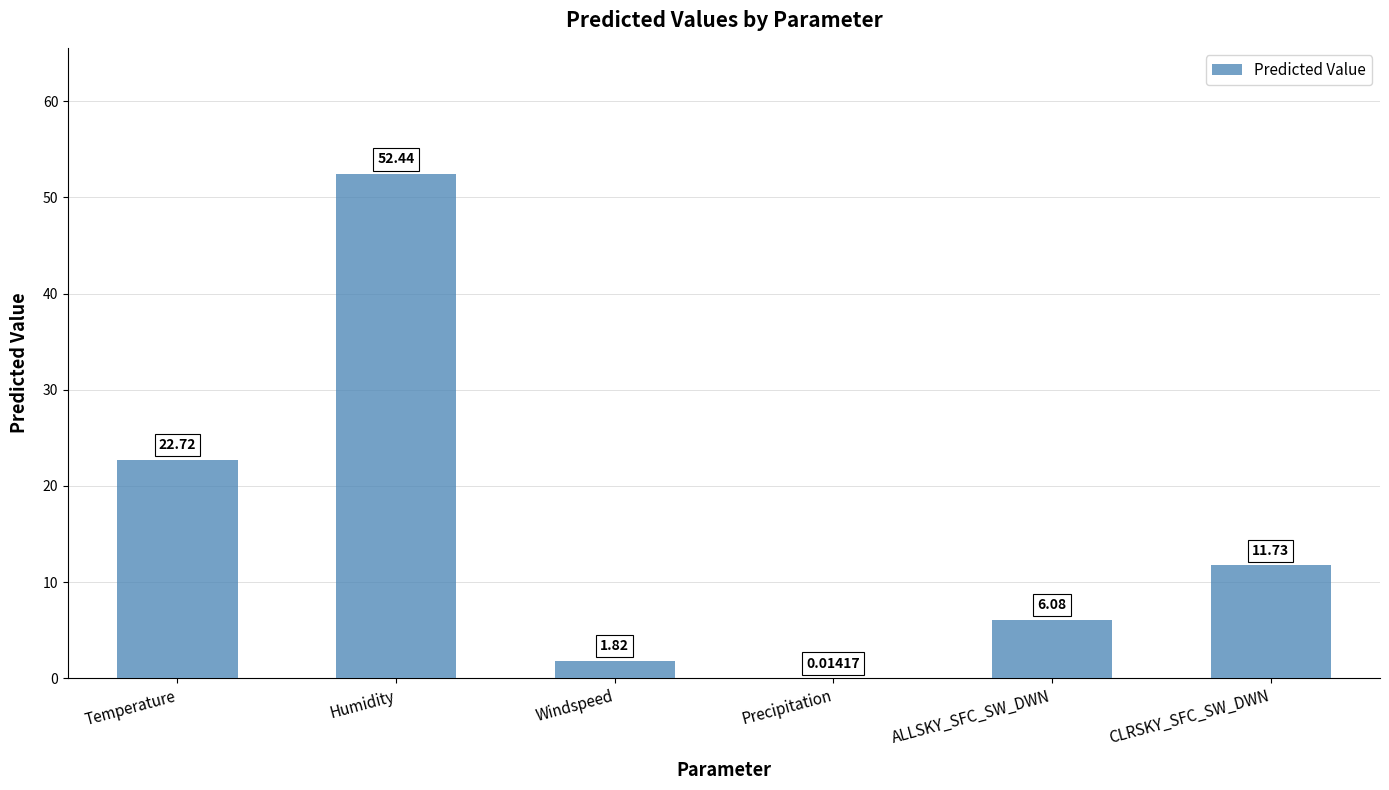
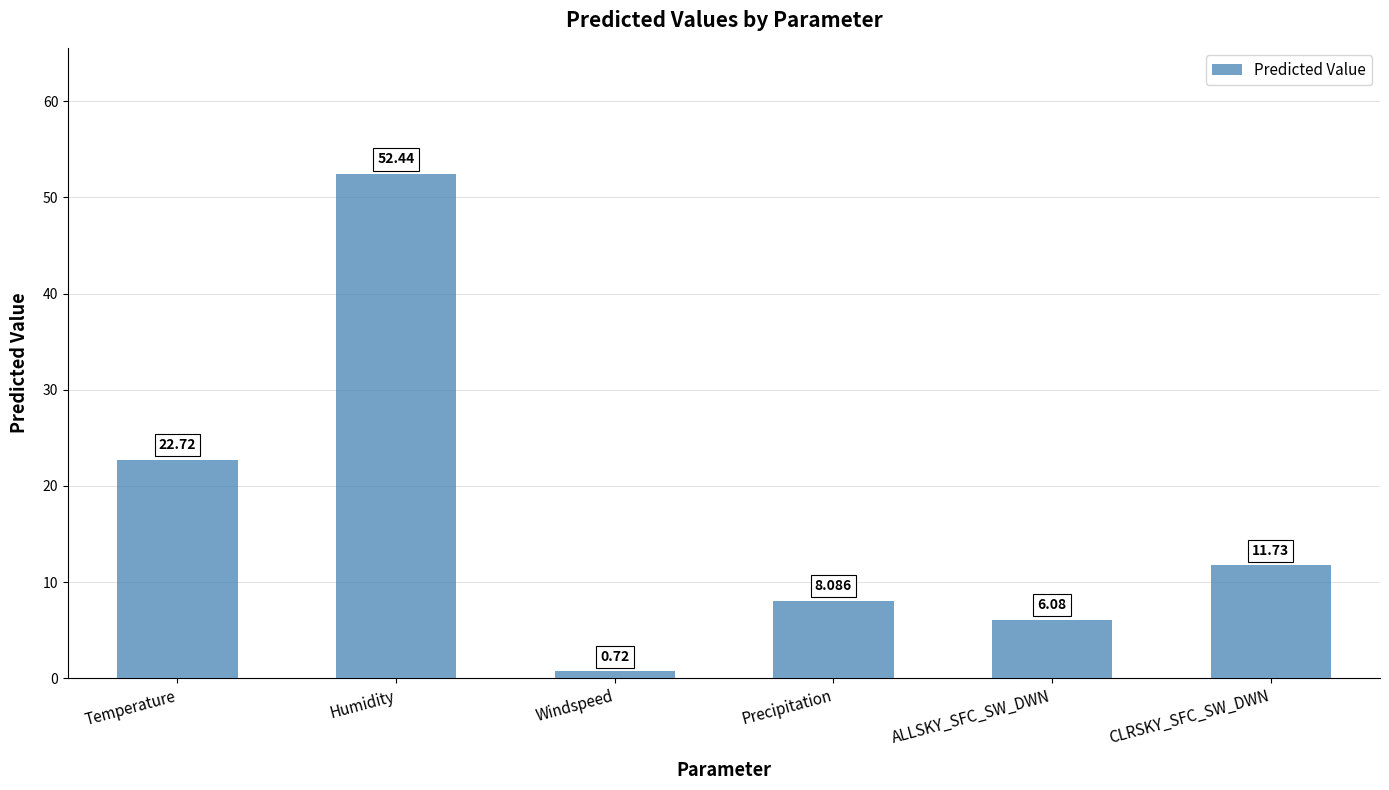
Windspeed: 1.82 -> 0.72
Precipitation: 0.01417 -> 8.086
